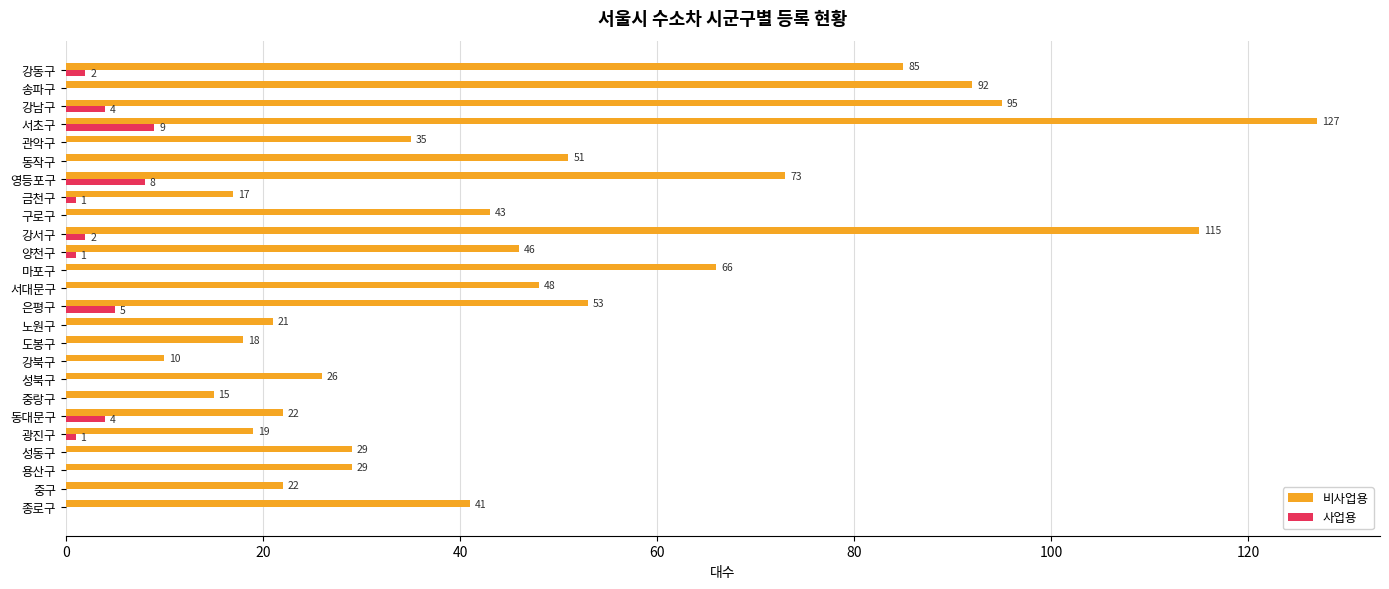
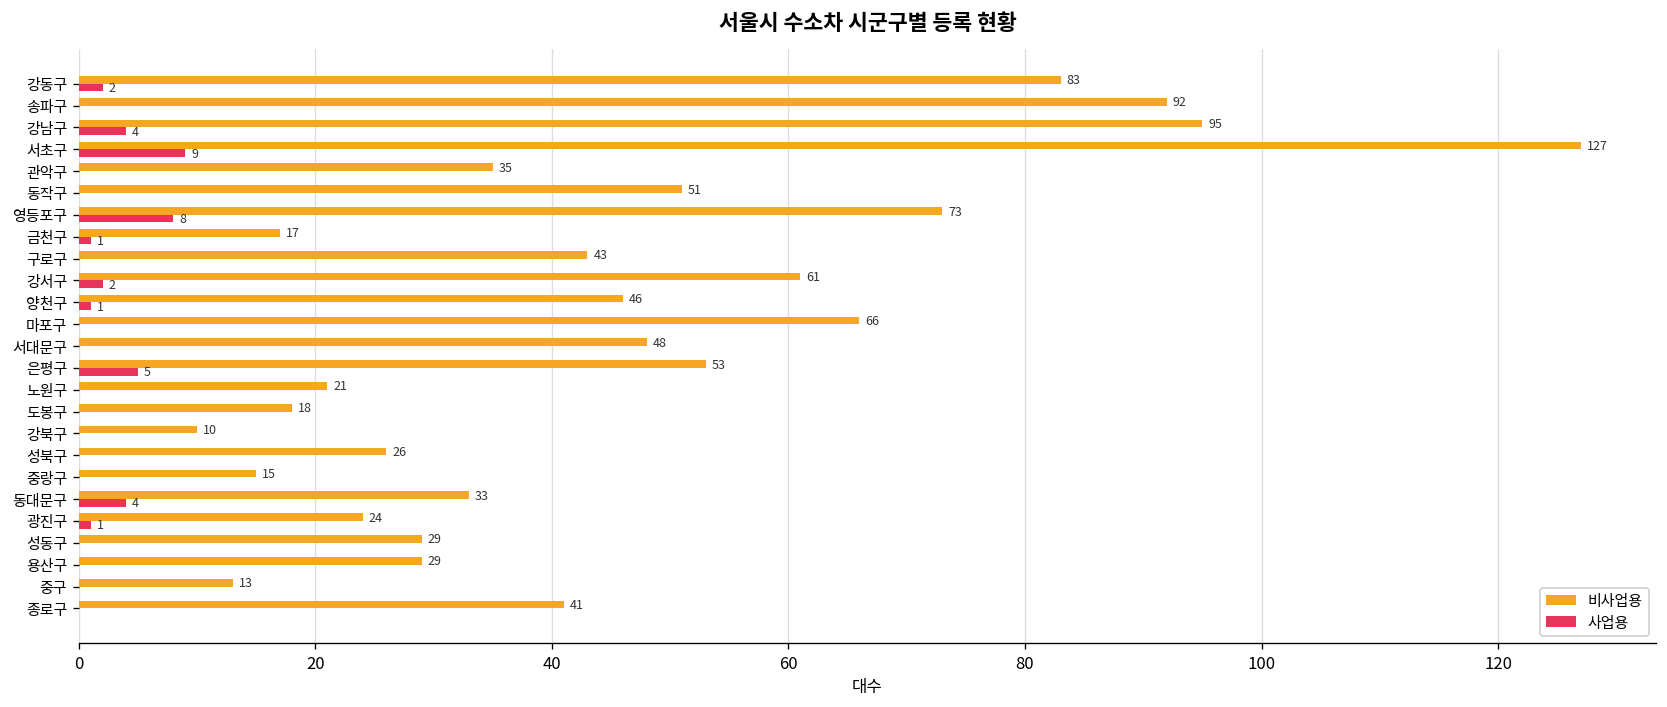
비사업용, 강동구: 85 -> 83
비사업용, 강서구: 115 -> 61
비사업용, 동대문구: 22 -> 33
비사업용, 광진구: 19 -> 24
비사업용, 중구: 22 -> 13
